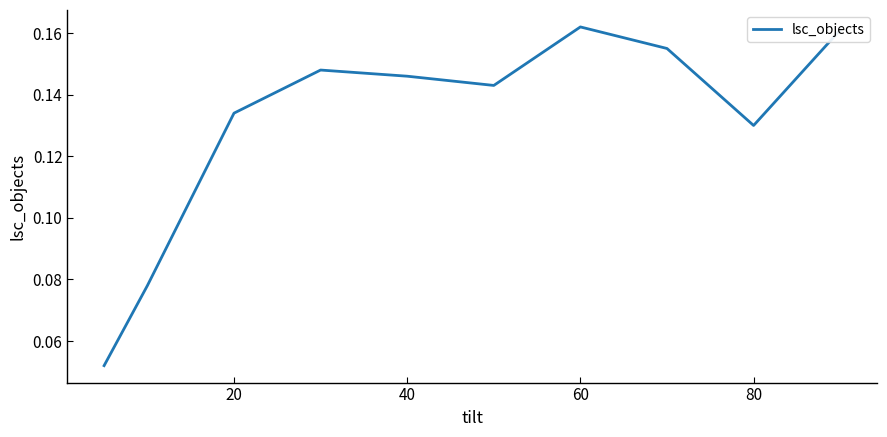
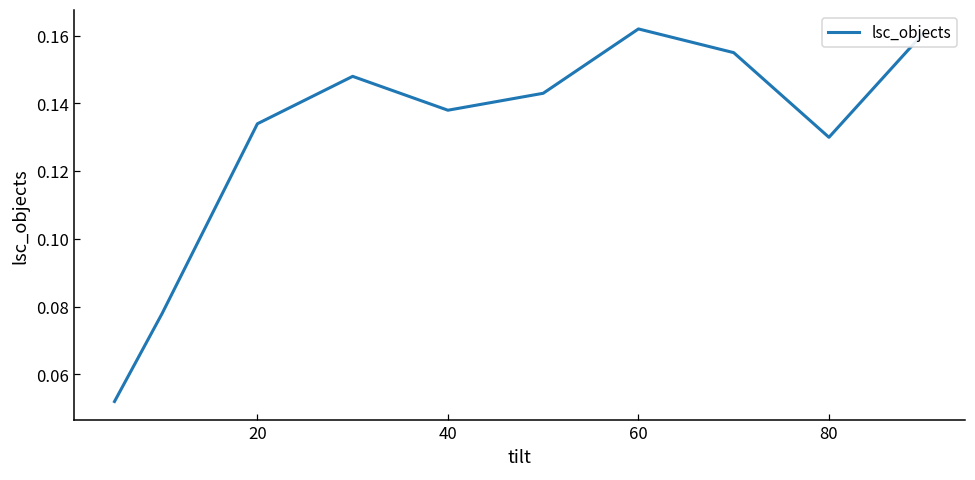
40: 0.146 -> 0.138
